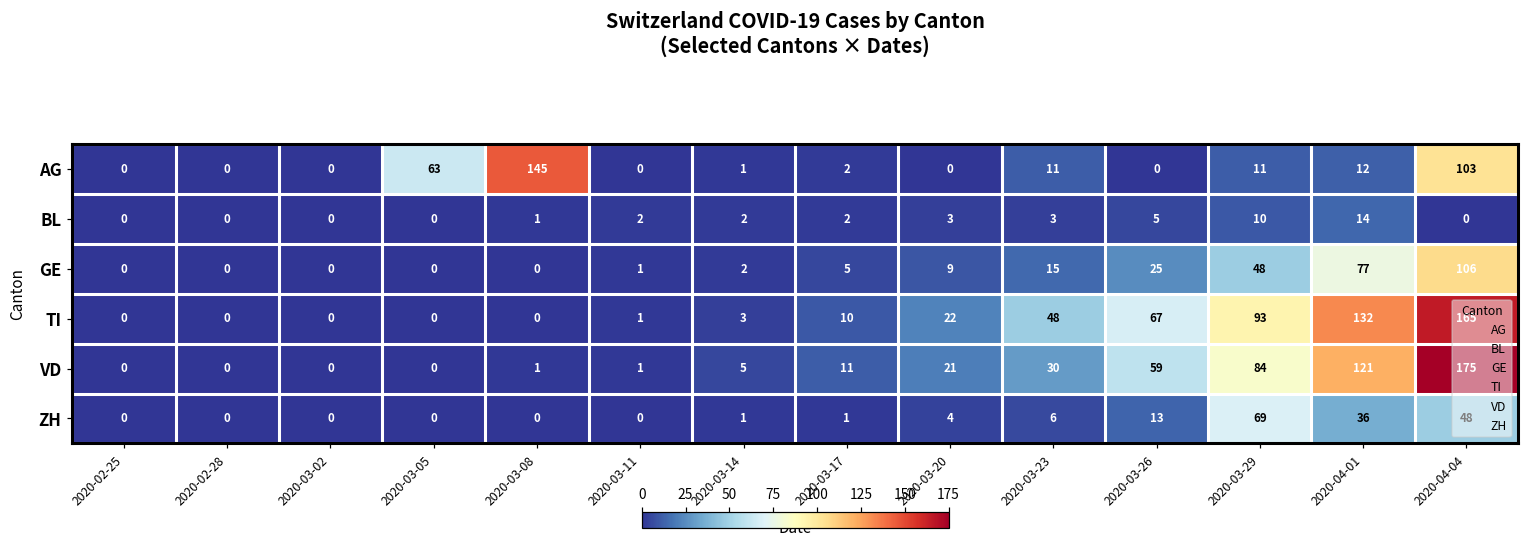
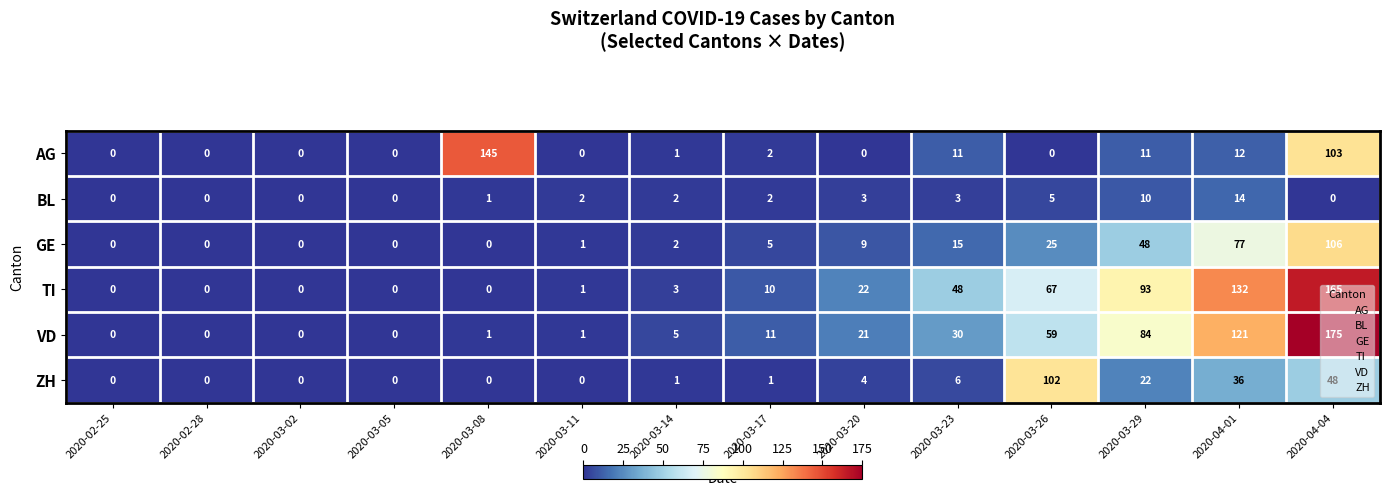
AG, 2020-03-05: 63 -> 0
ZH, 2020-03-26: 13 -> 102
ZH, 2020-03-29: 69 -> 22
